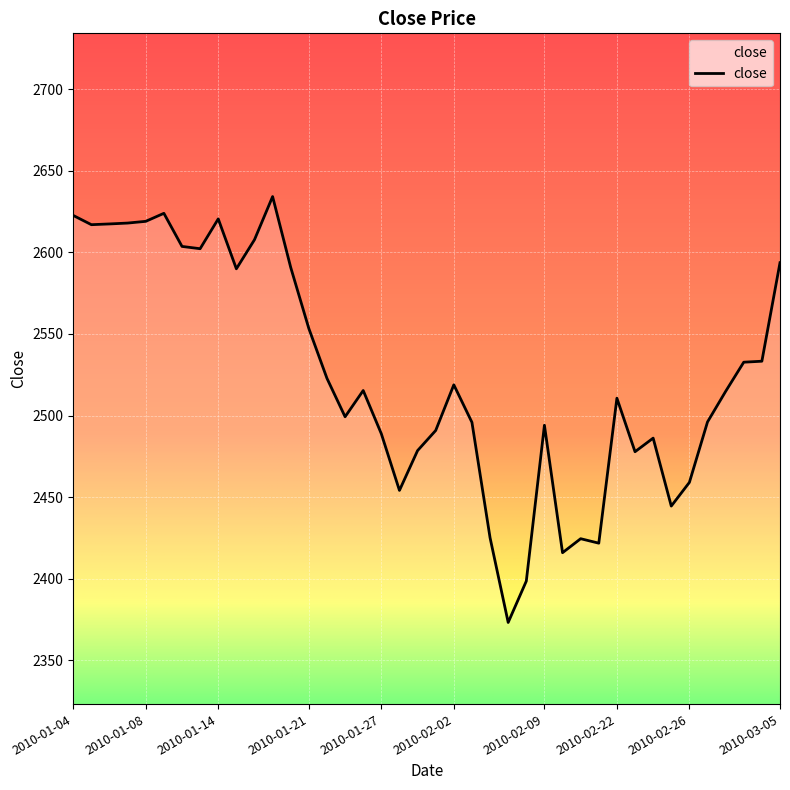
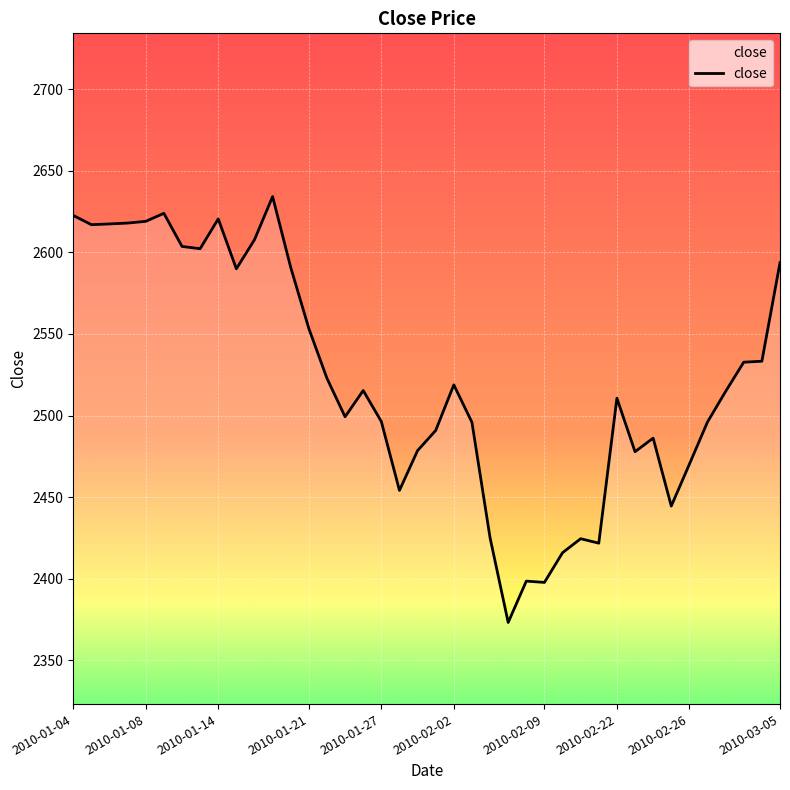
2010-01-27: 2489 -> 2496
2010-02-09: 2494 -> 2398
2010-02-26: 2459 -> 2470
